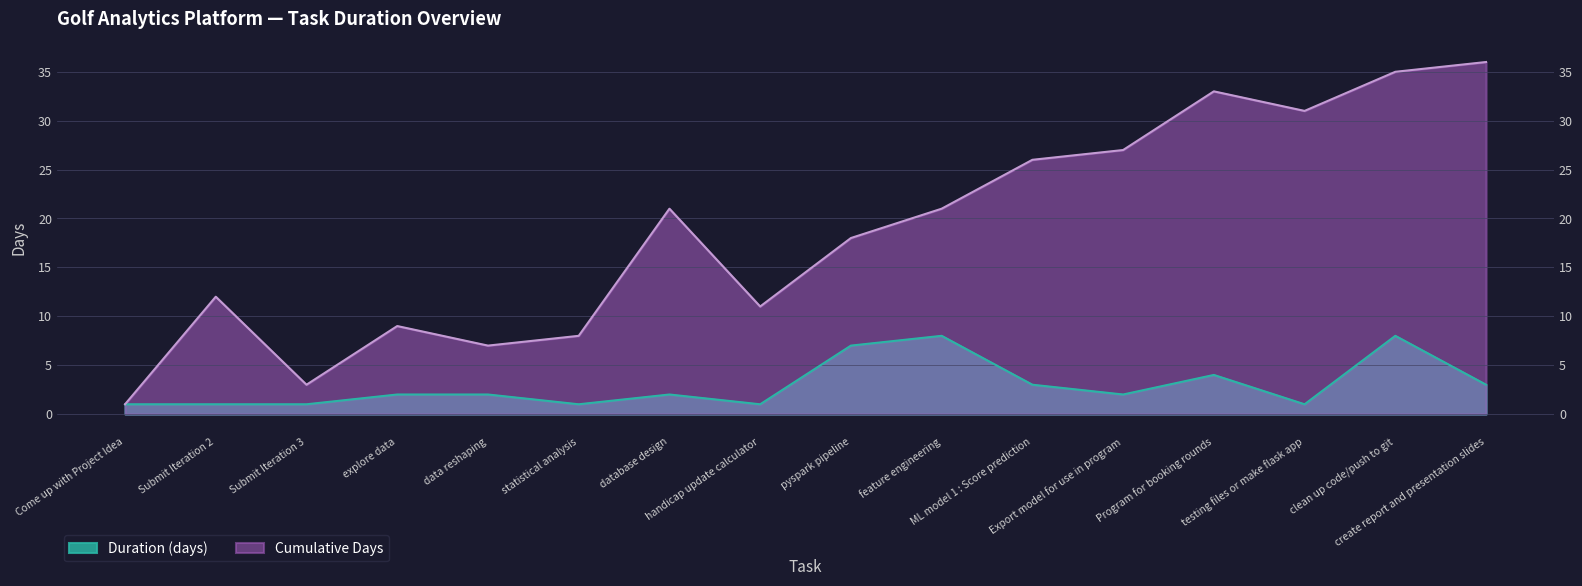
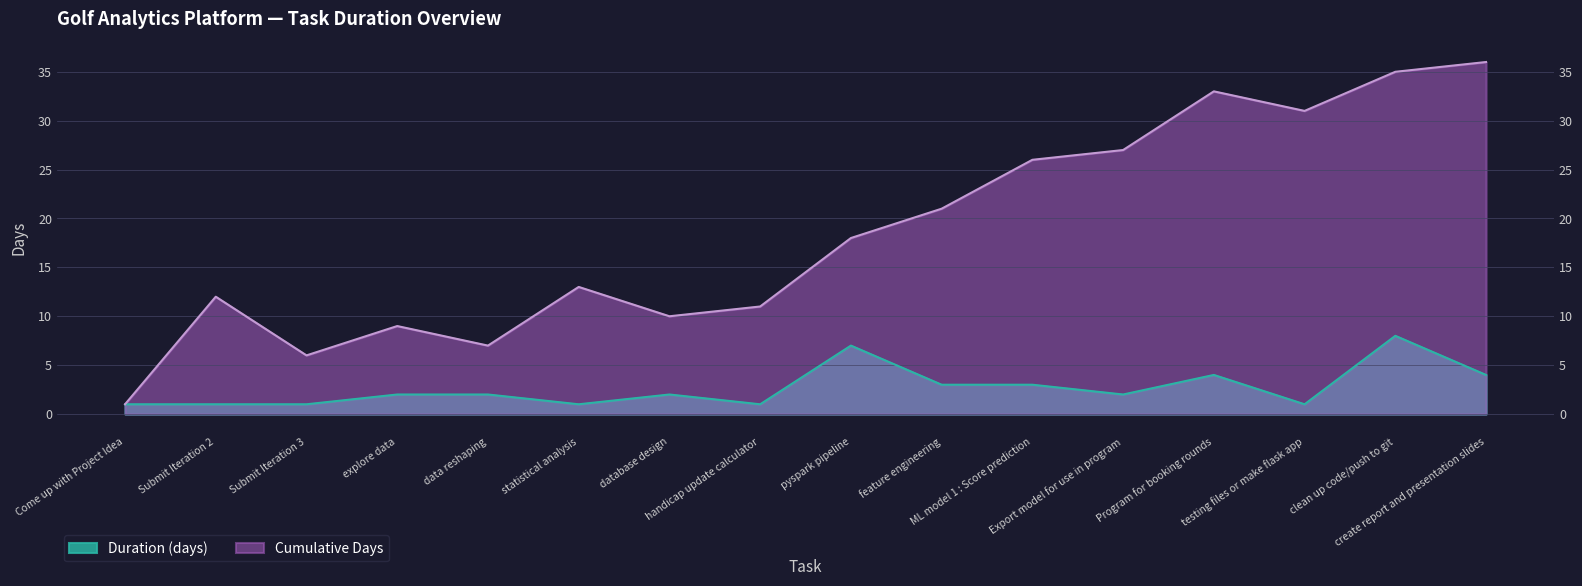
Cumulative Days, Submit Iteration 3: 3 -> 6
Cumulative Days, statistical analysis: 8 -> 13
Cumulative Days, database design: 21 -> 10
Duration (days), feature engineering: 8 -> 3
Duration (days), create report and presentation slides: 3 -> 4
